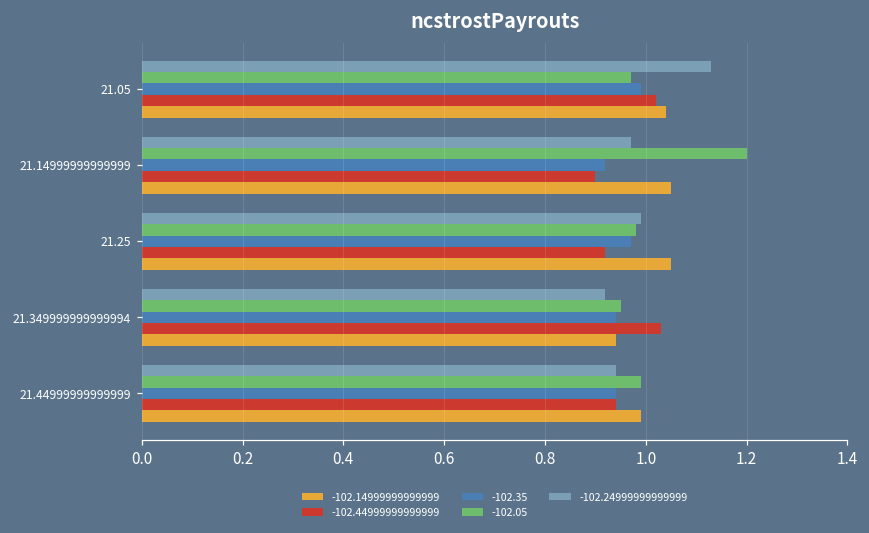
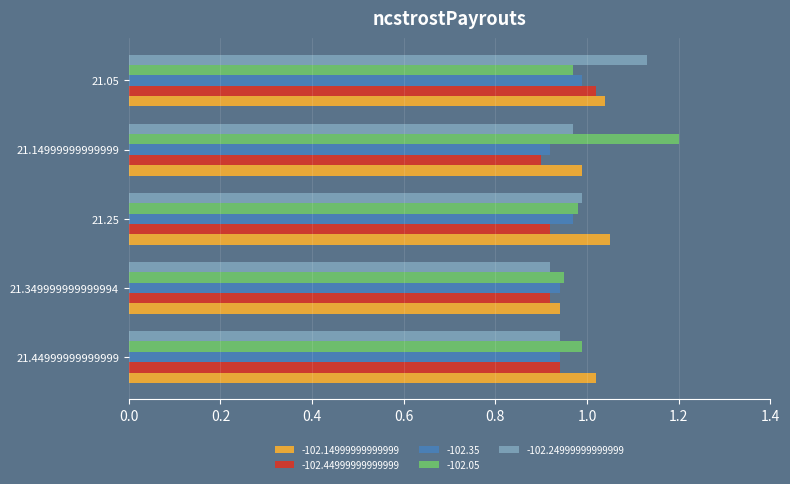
-102.14999999999999, 21.14999999999999: 1.05 -> 0.99
-102.44999999999999, 21.349999999999994: 1.03 -> 0.92
-102.14999999999999, 21.44999999999999: 0.99 -> 1.02
